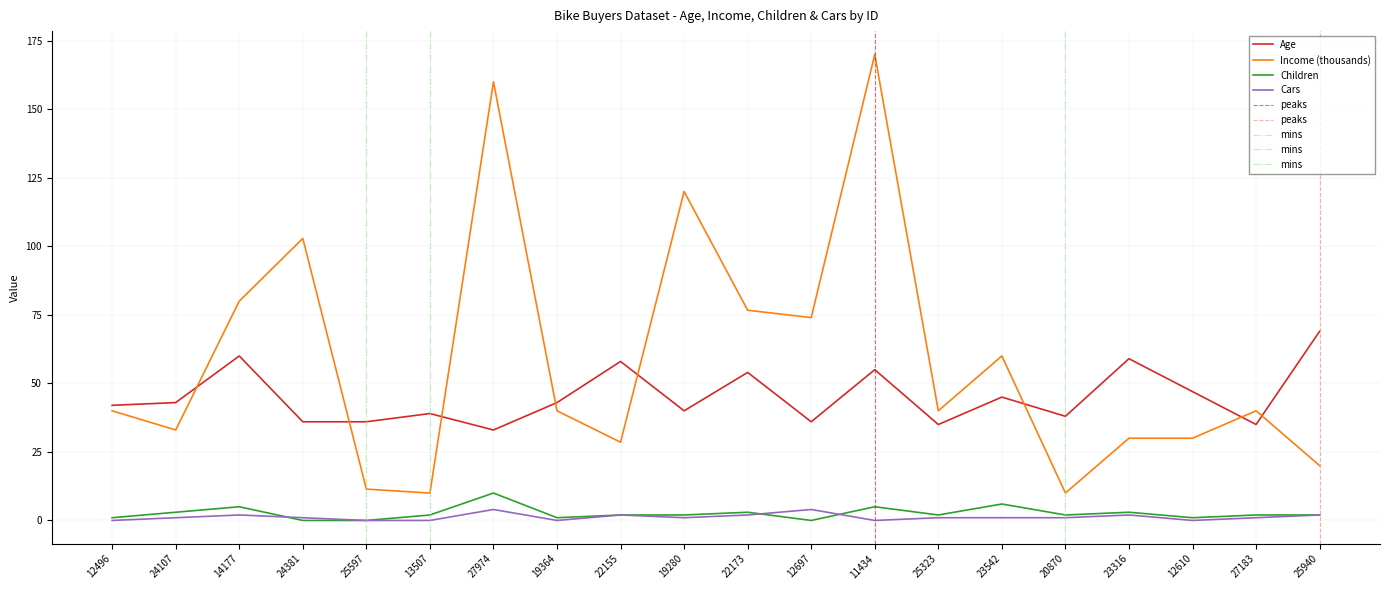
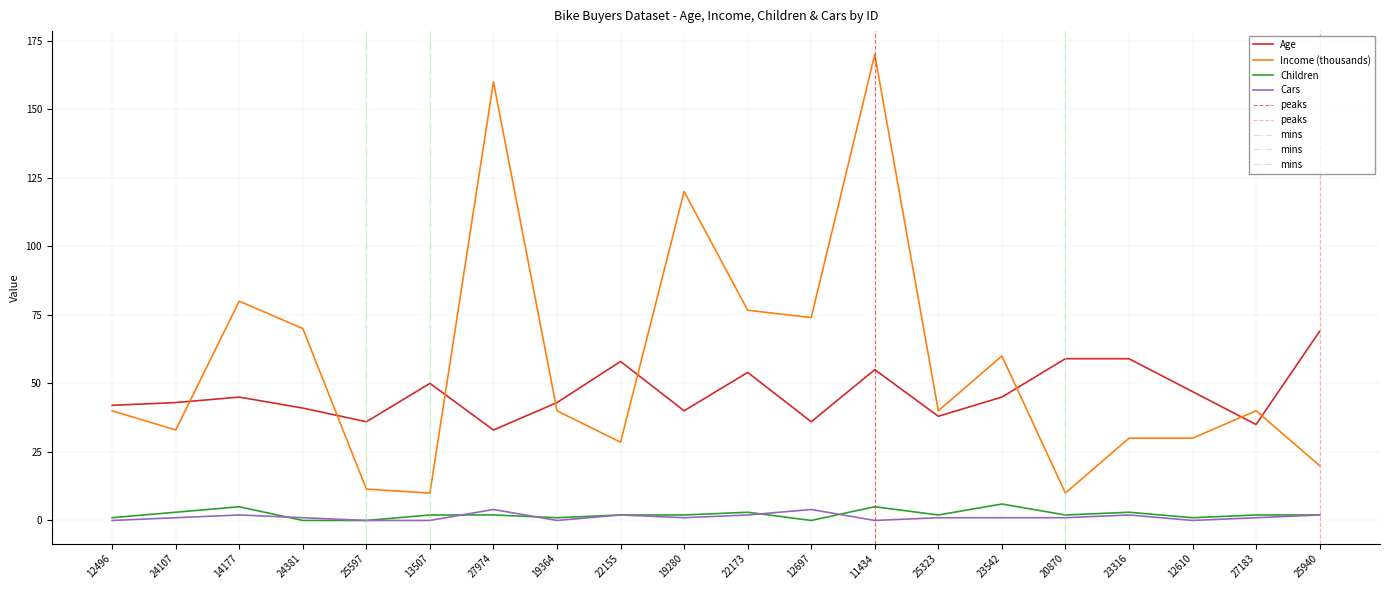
Age, 14177: 60 -> 45
Age, 24381: 36 -> 41
Income (thousands), 24381: 103 -> 70
Age, 13507: 39 -> 50
Children, 27974: 10 -> 2
Age, 25323: 35 -> 38
Age, 20870: 38 -> 59
